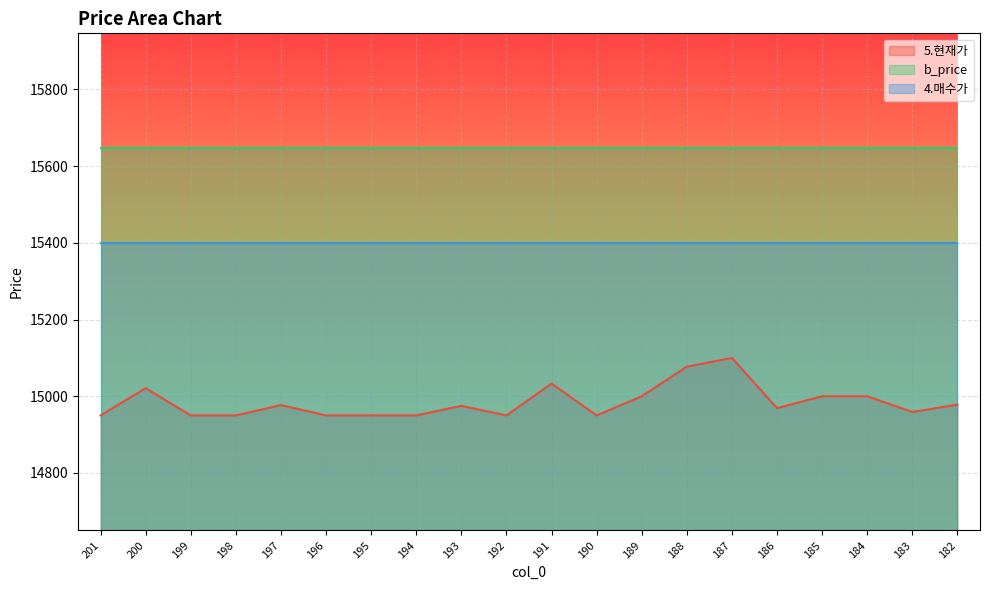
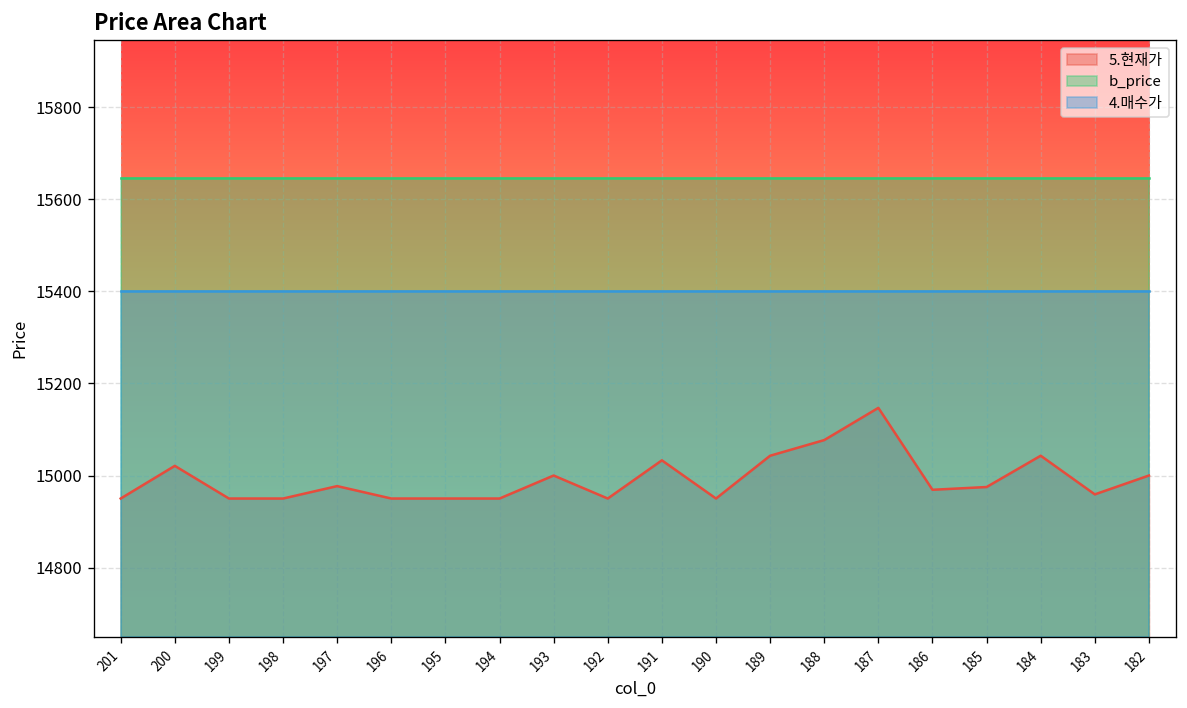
5.현재가, 193: 14980 -> 15000
5.현재가, 189: 15000 -> 15040
5.현재가, 187: 15100 -> 15150
5.현재가, 185: 15000 -> 14980
5.현재가, 184: 15000 -> 15040
5.현재가, 182: 14980 -> 15000
